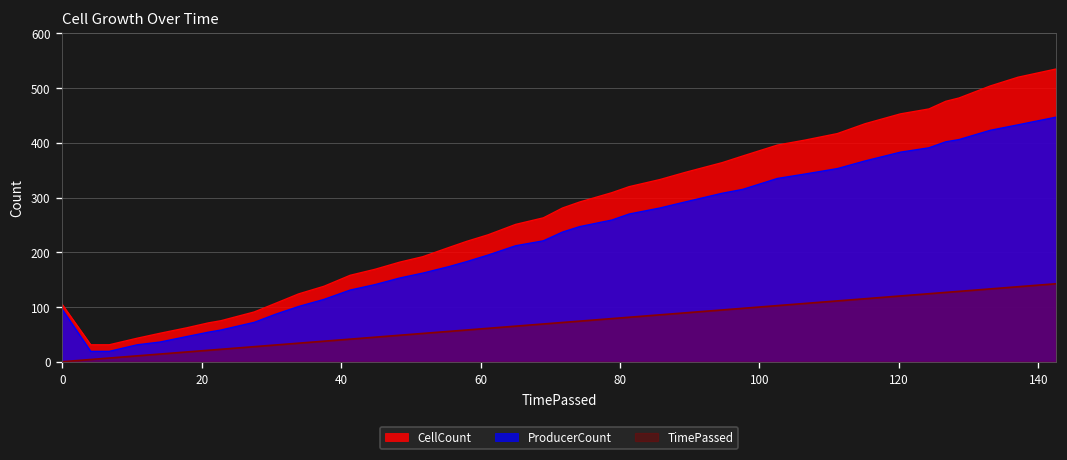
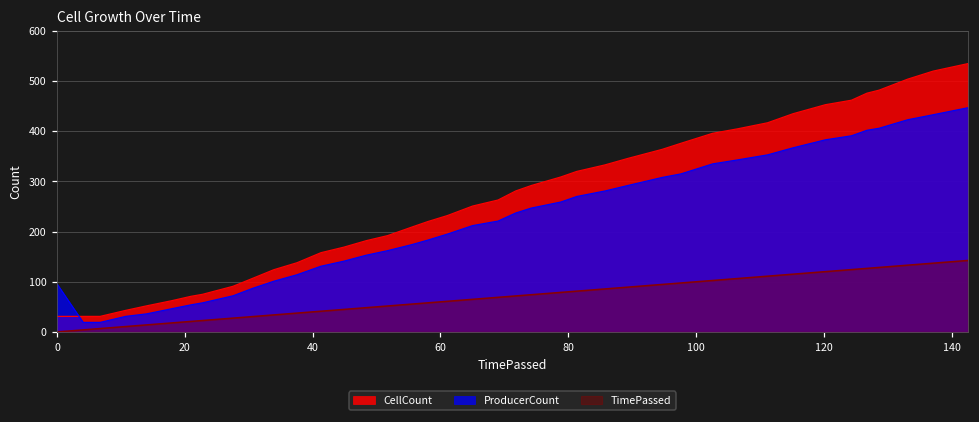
CellCount, 0: 110 -> 30
